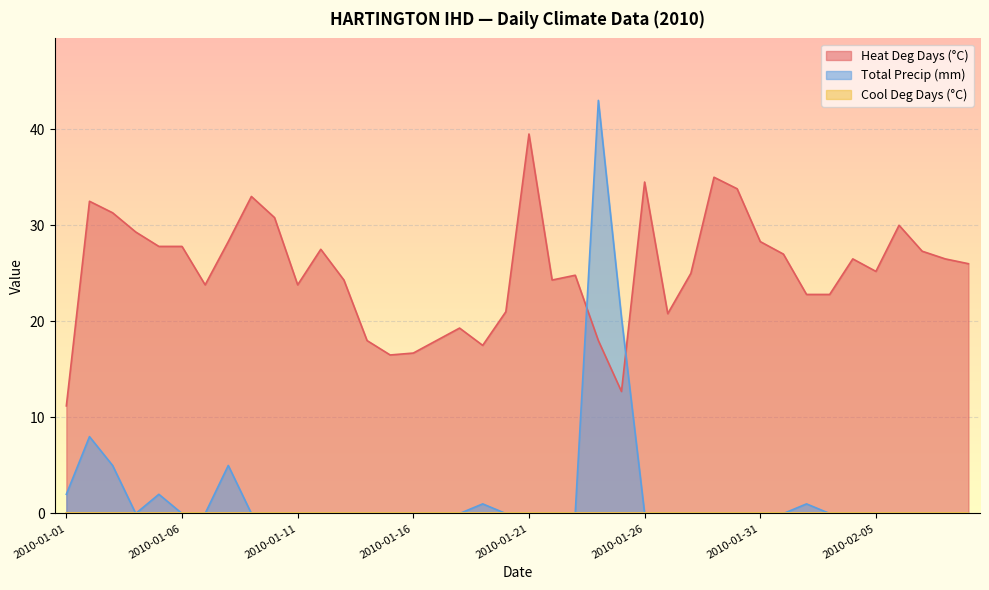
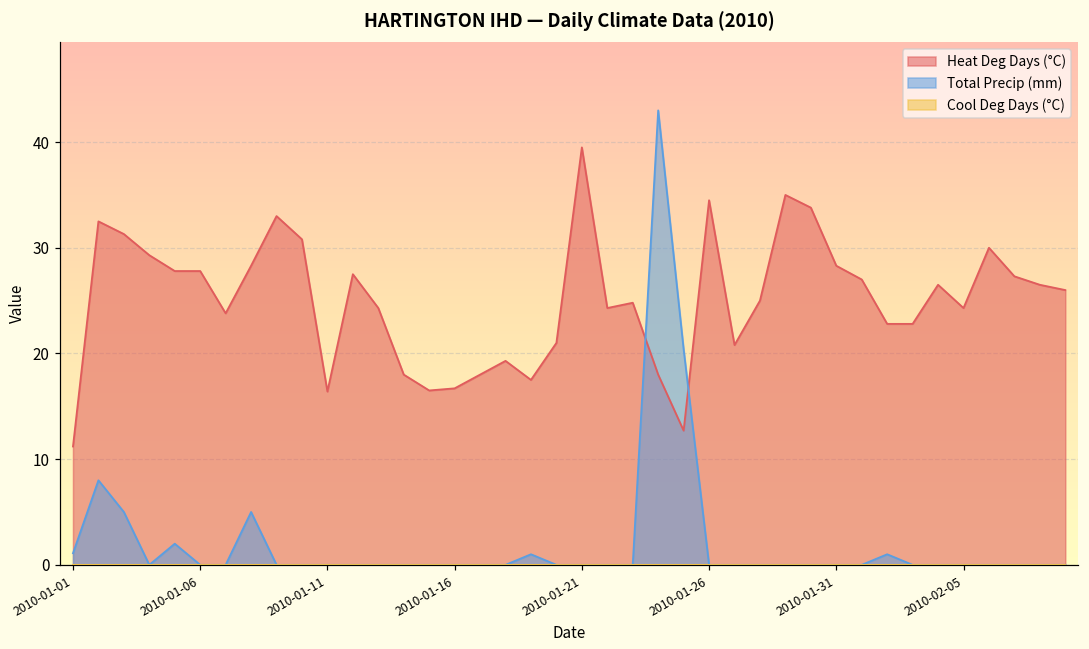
Total Precip (mm), 2010-01-01: 2 -> 1
Heat Deg Days (°C), 2010-01-11: 24 -> 16
Heat Deg Days (°C), 2010-02-05: 25 -> 24
